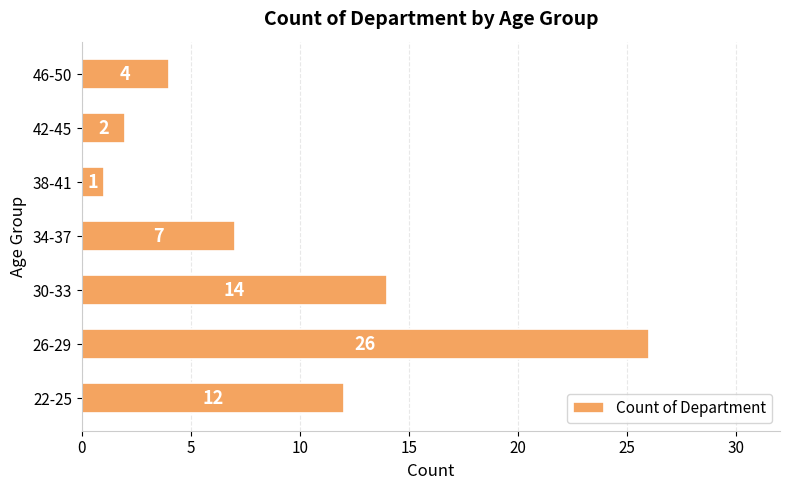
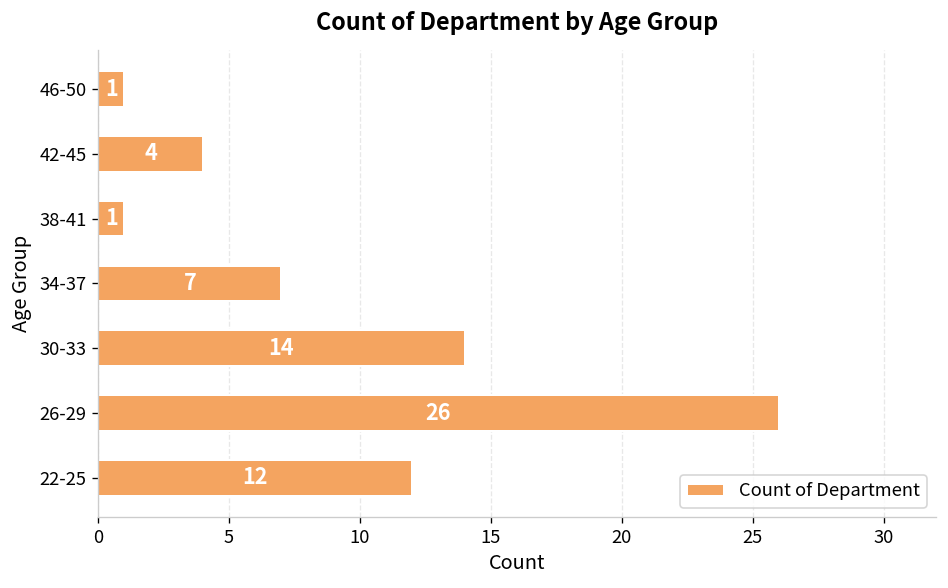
46-50: 4 -> 1
42-45: 2 -> 4
